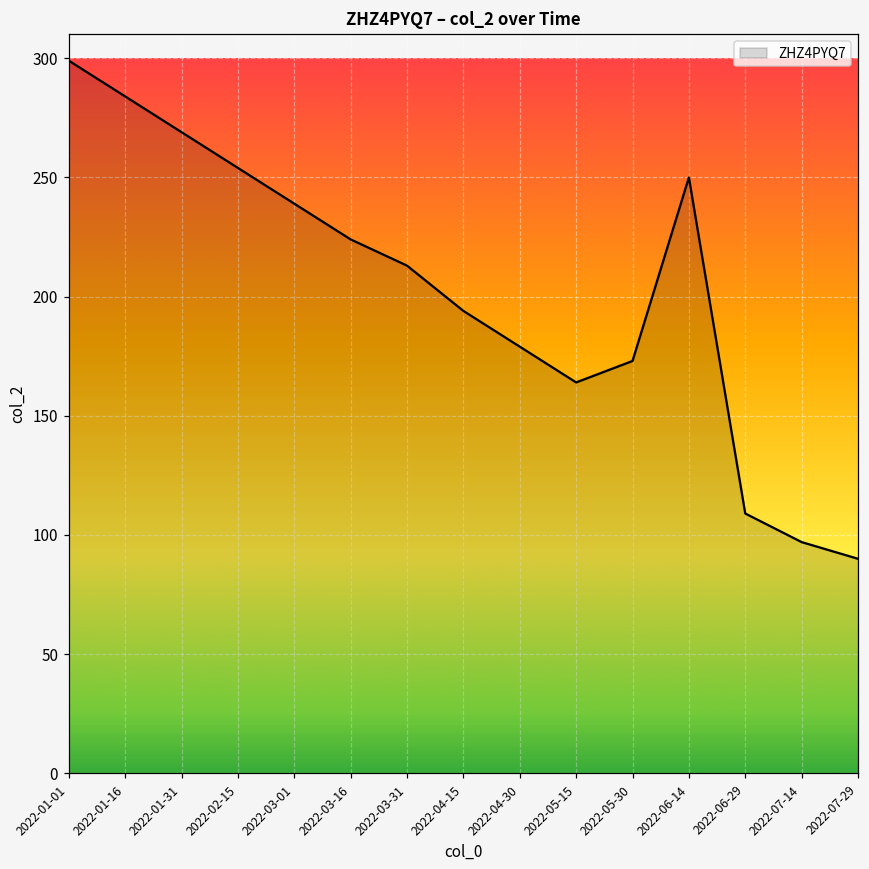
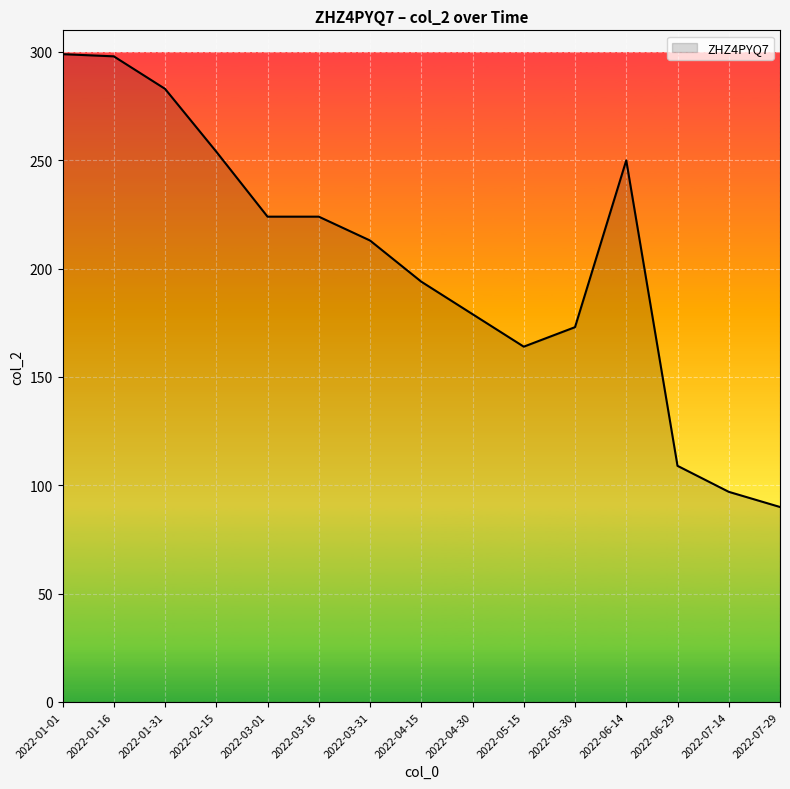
2022-01-16: 284 -> 298
2022-01-31: 269 -> 283
2022-03-01: 239 -> 224
